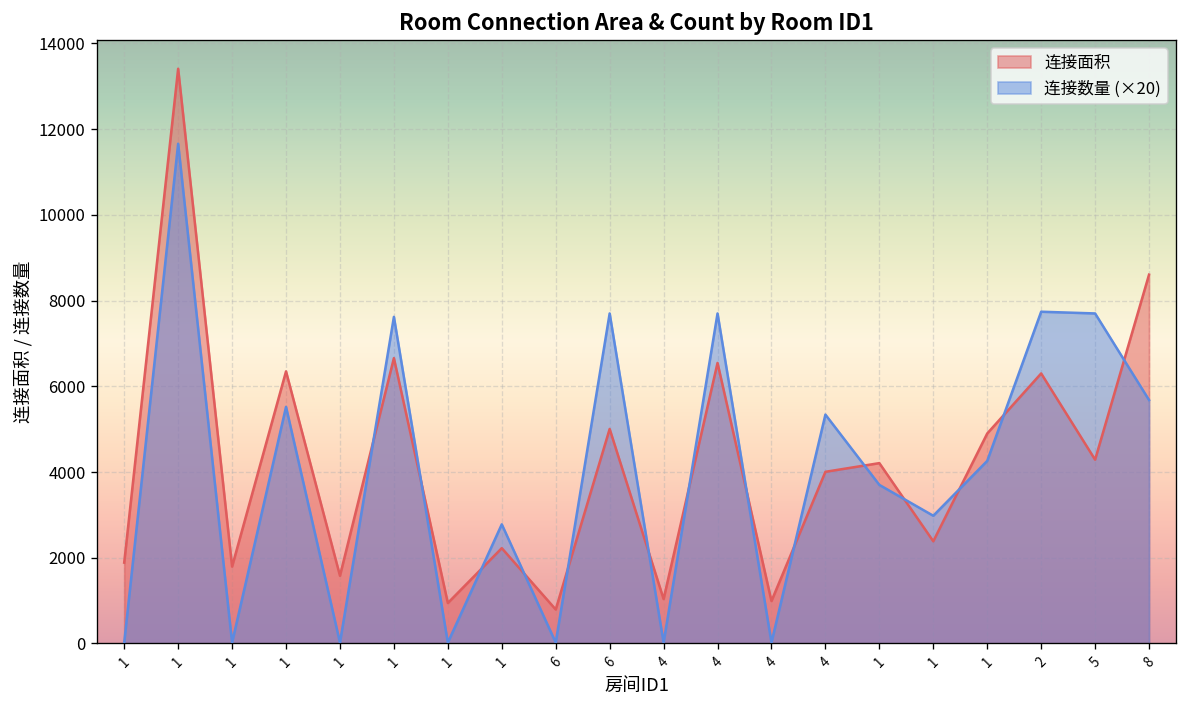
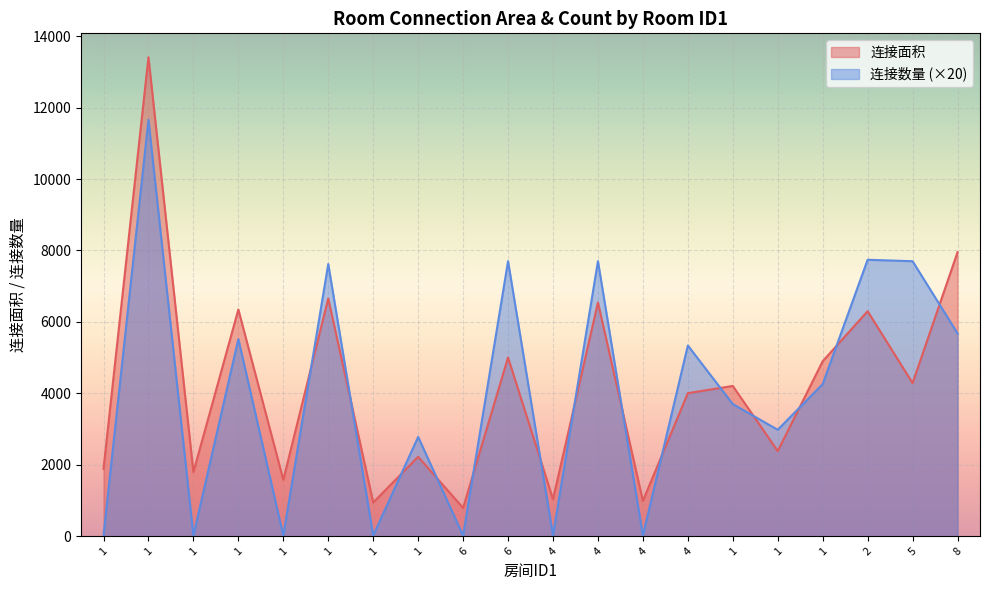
连接面积, 8: 8600 -> 8000
